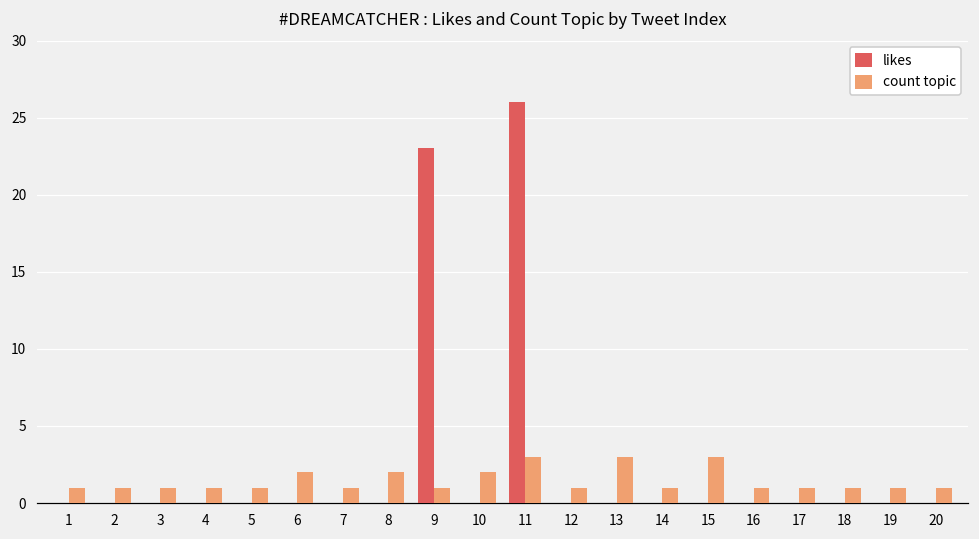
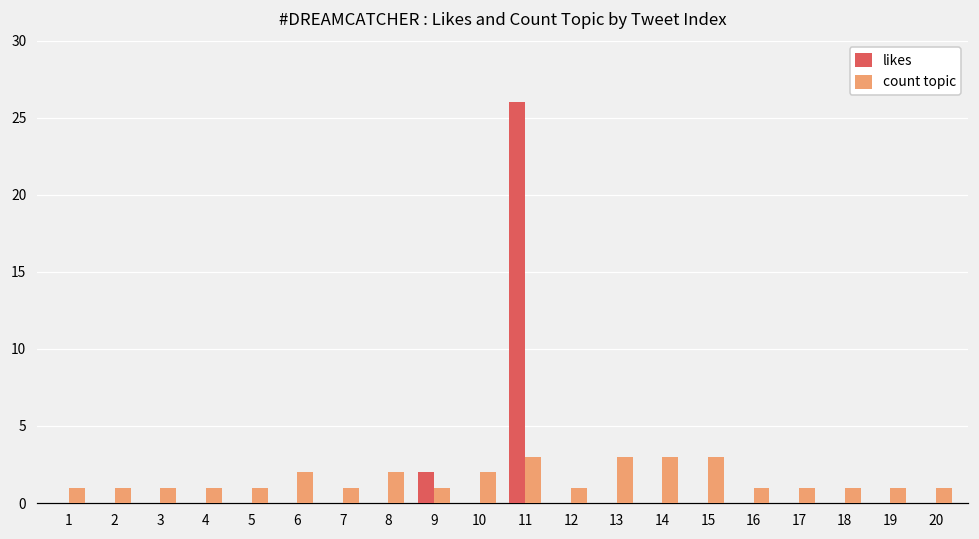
likes, 9: 23 -> 2
count topic, 14: 1 -> 3
